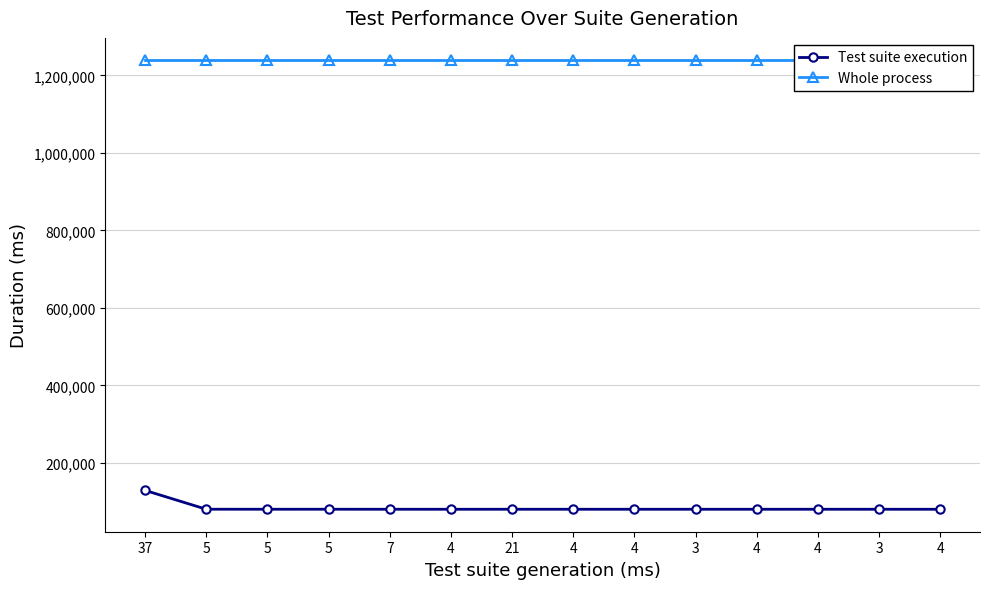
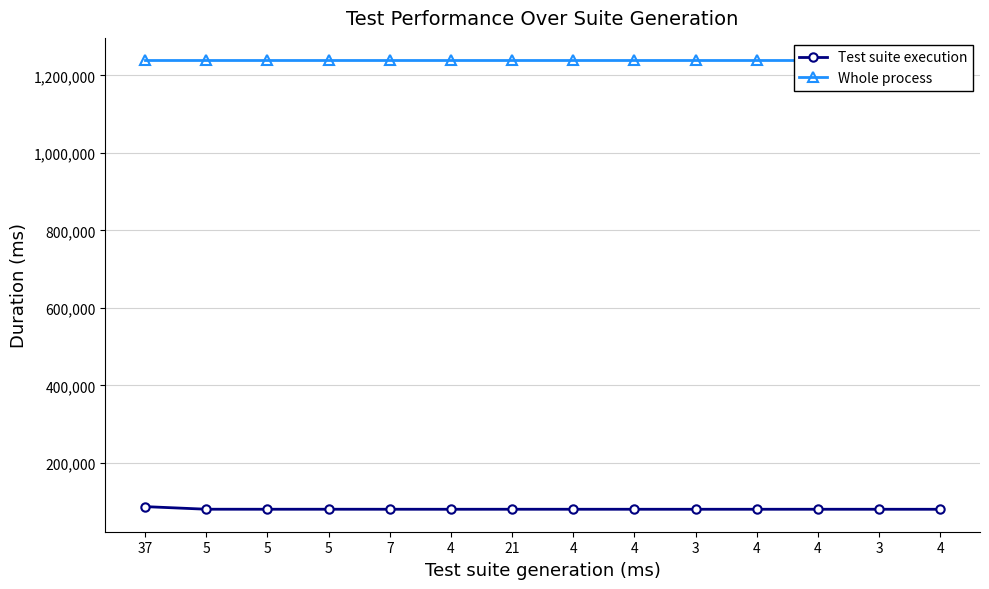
Test suite execution, 37: 130,000 -> 90,000
